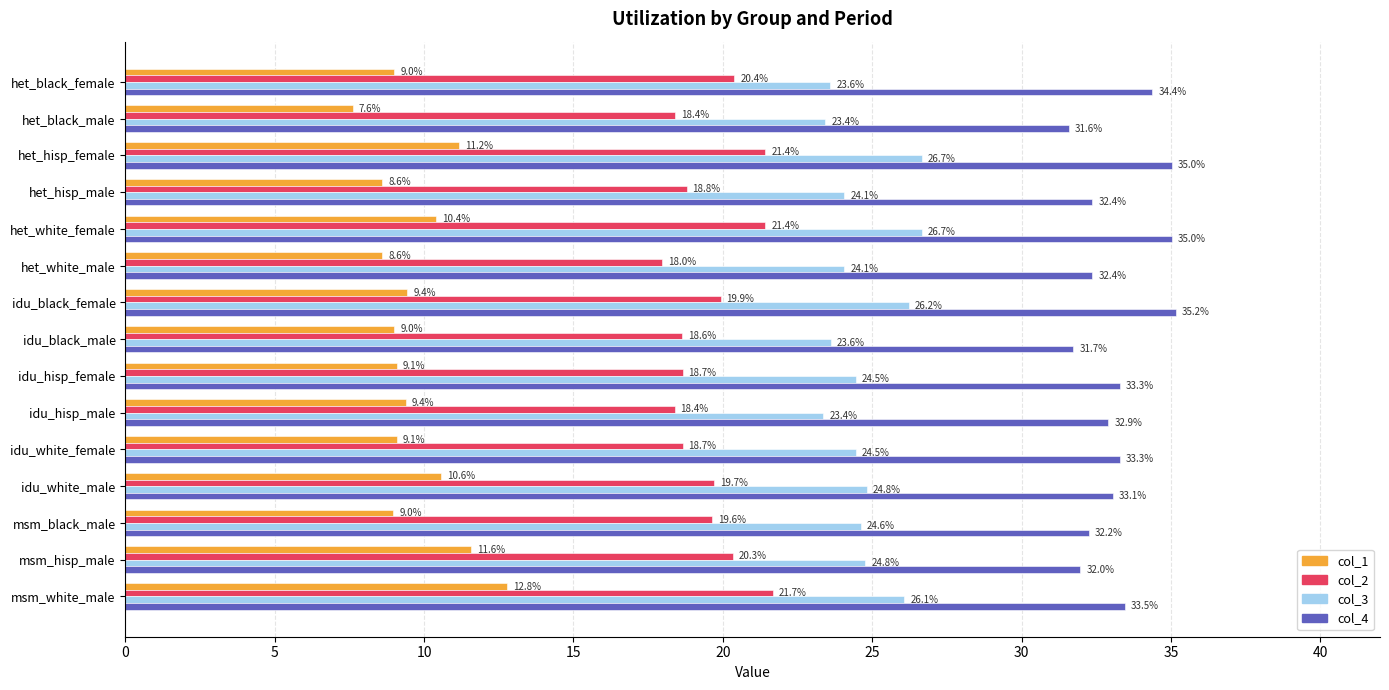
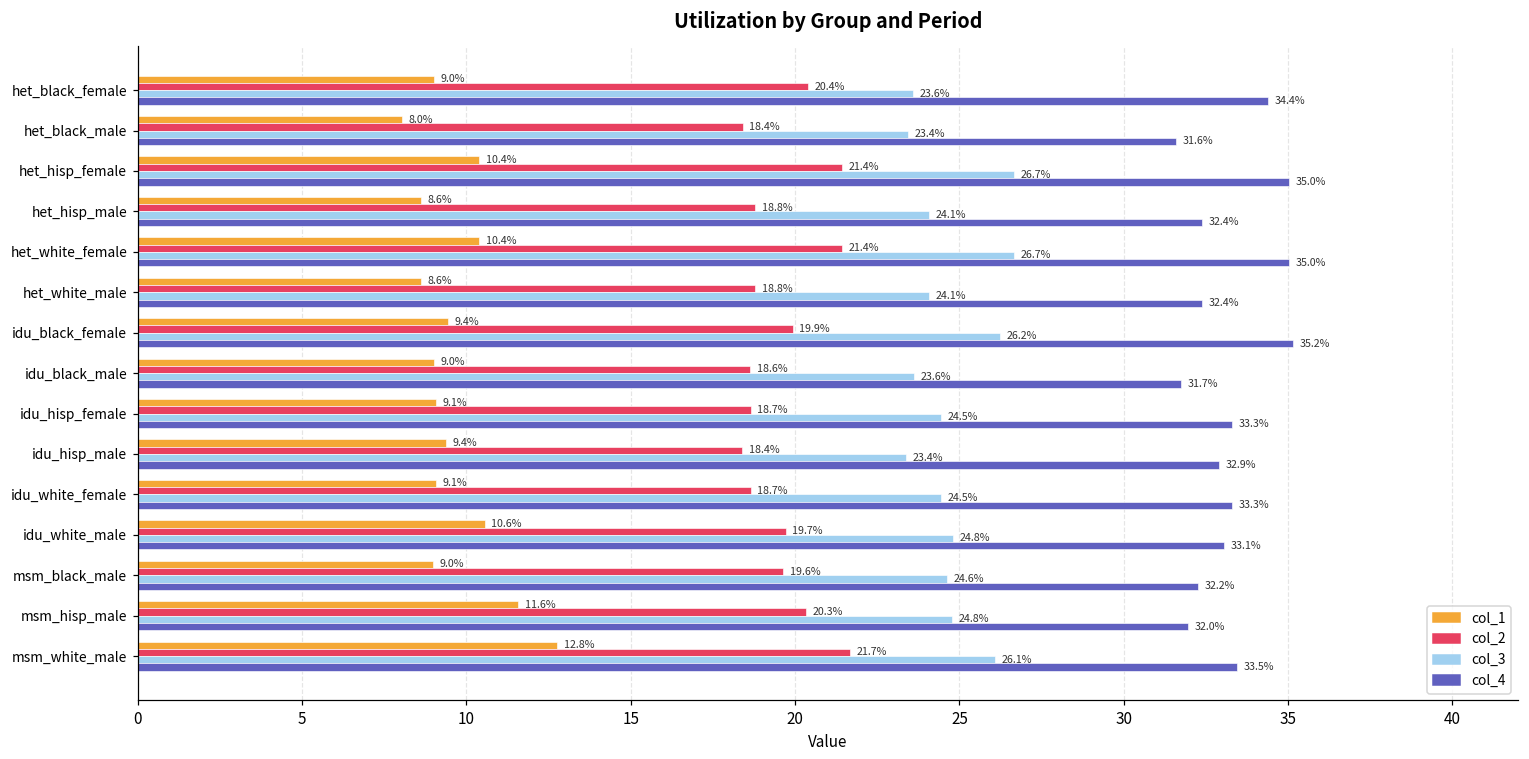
col_1, het_black_male: 7.6% -> 8.0%
col_1, het_hisp_female: 11.2% -> 10.4%
col_2, het_white_male: 18.0% -> 18.8%
